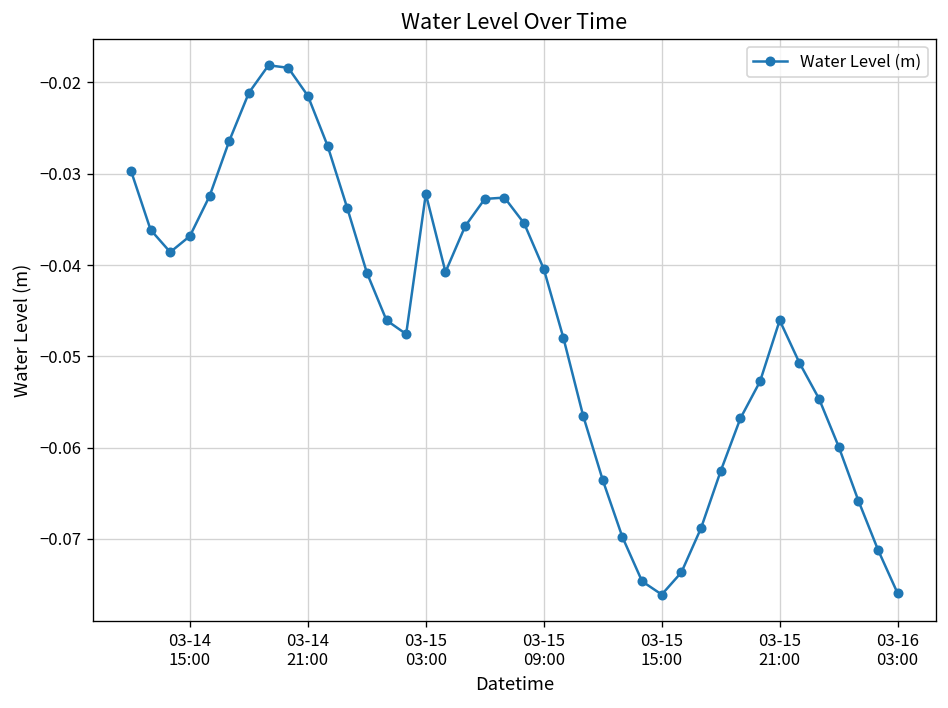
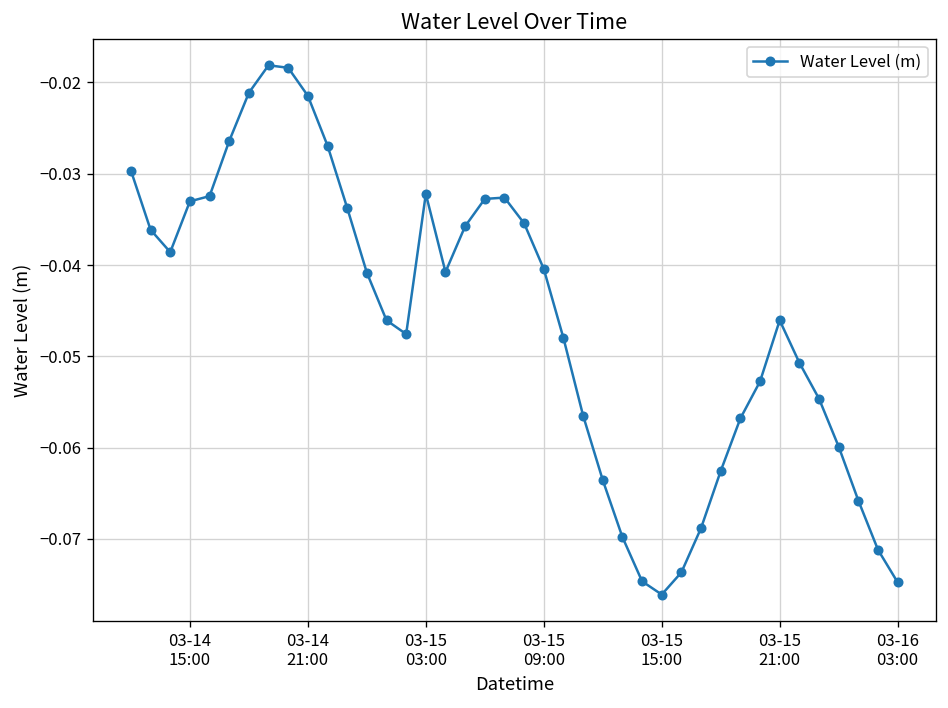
03-14 15:00: -0.037 -> -0.033
03-16 03:00: -0.076 -> -0.075
